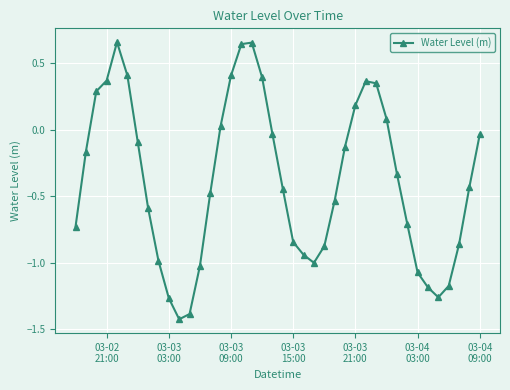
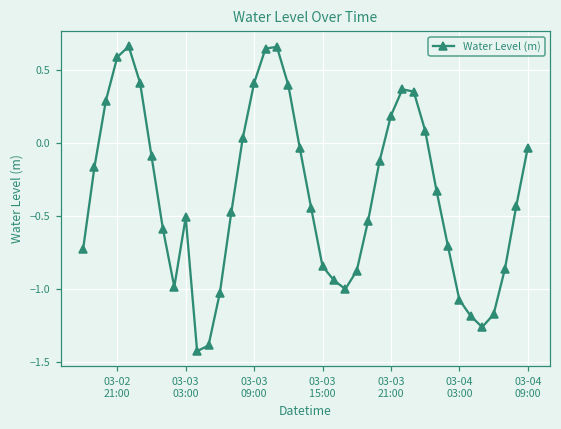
03-02 21:00: 0.37 -> 0.59
03-03 03:00: -1.27 -> -0.51
